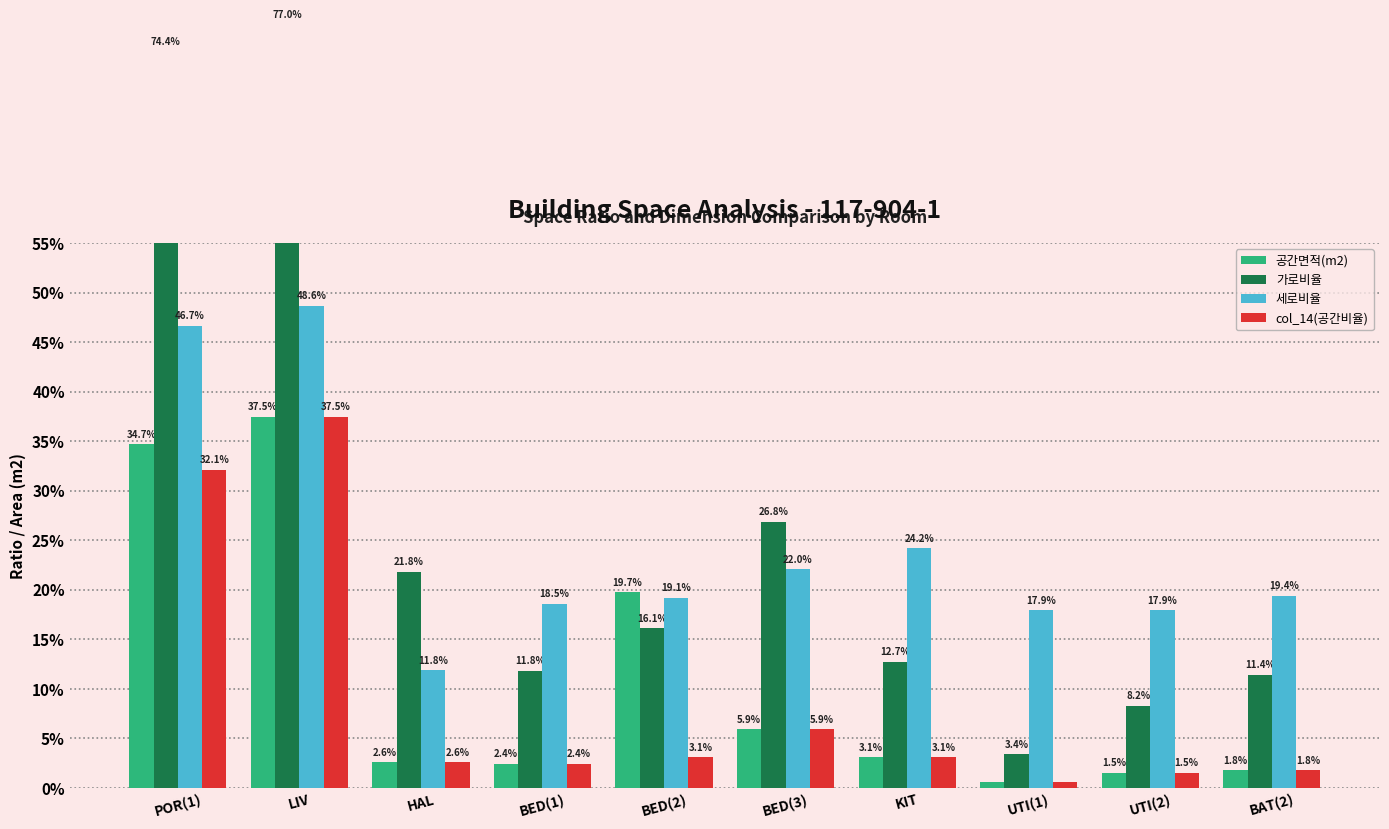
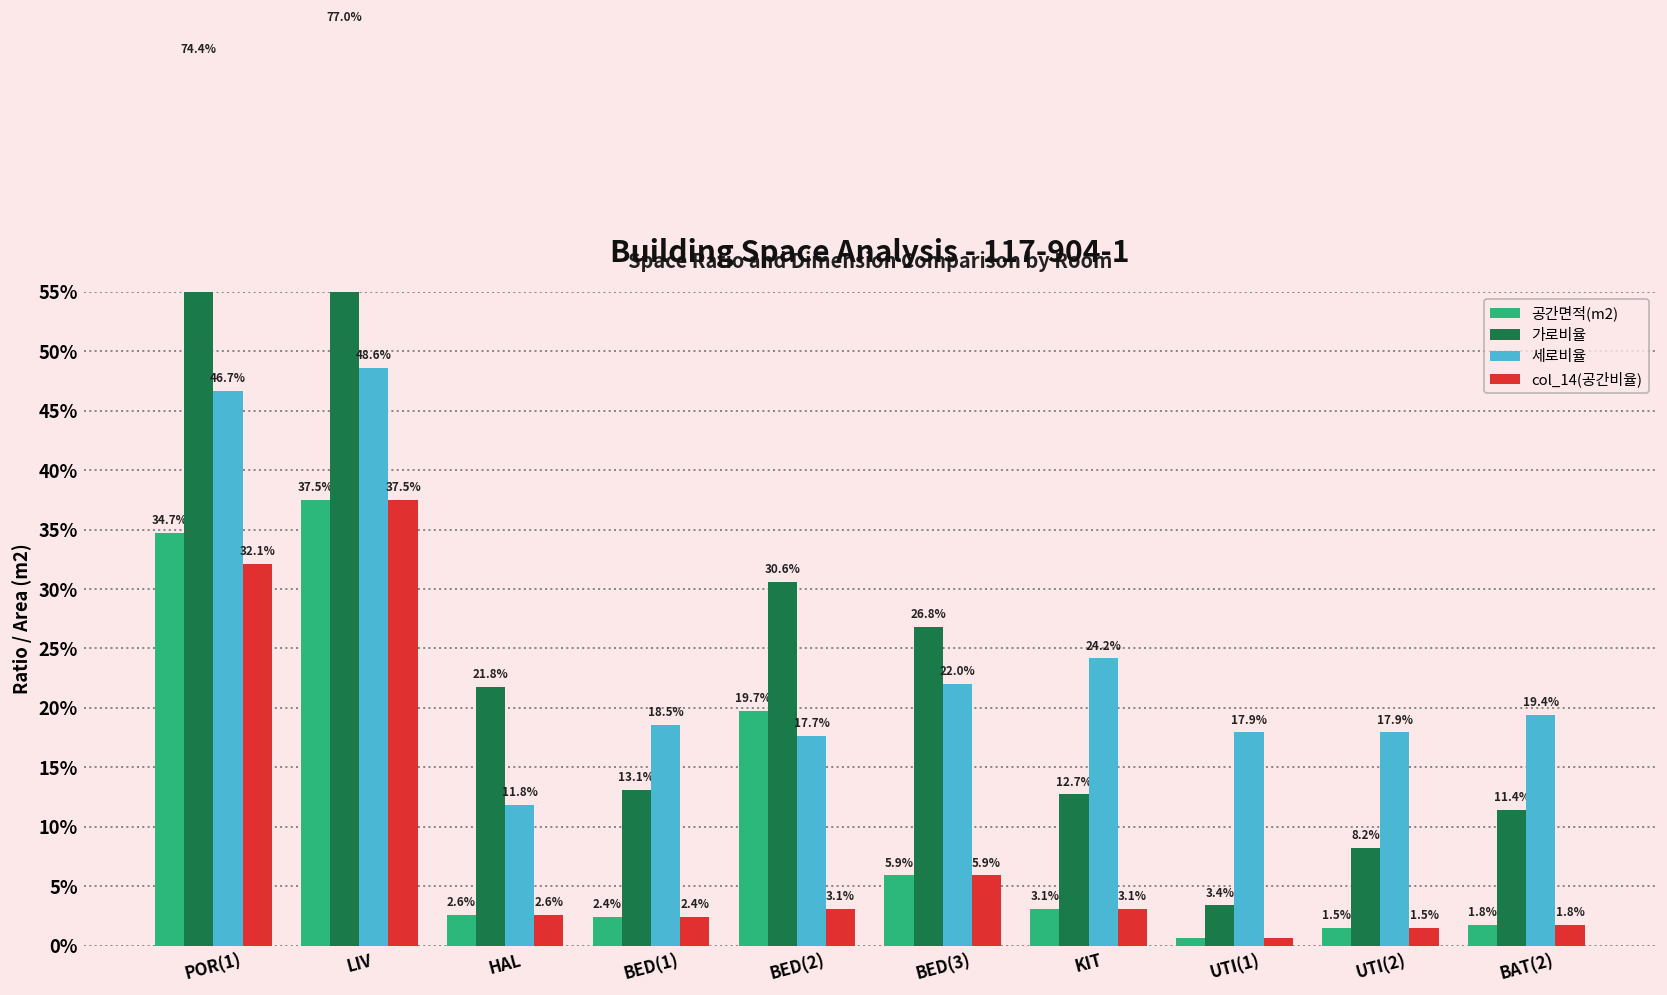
가로비율, BED(1): 11.8% -> 13.1%
가로비율, BED(2): 16.1% -> 30.6%
세로비율, BED(2): 19.1% -> 17.7%
